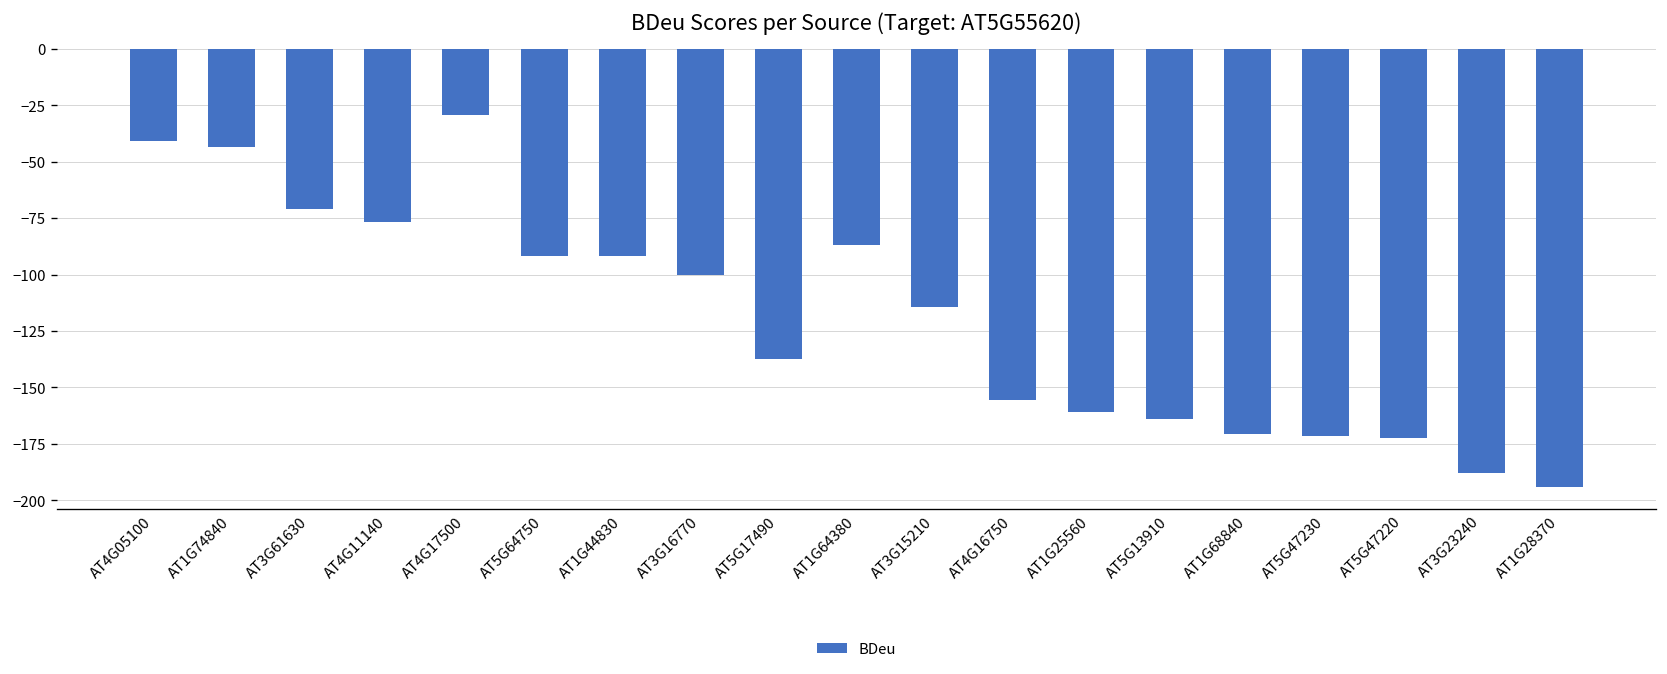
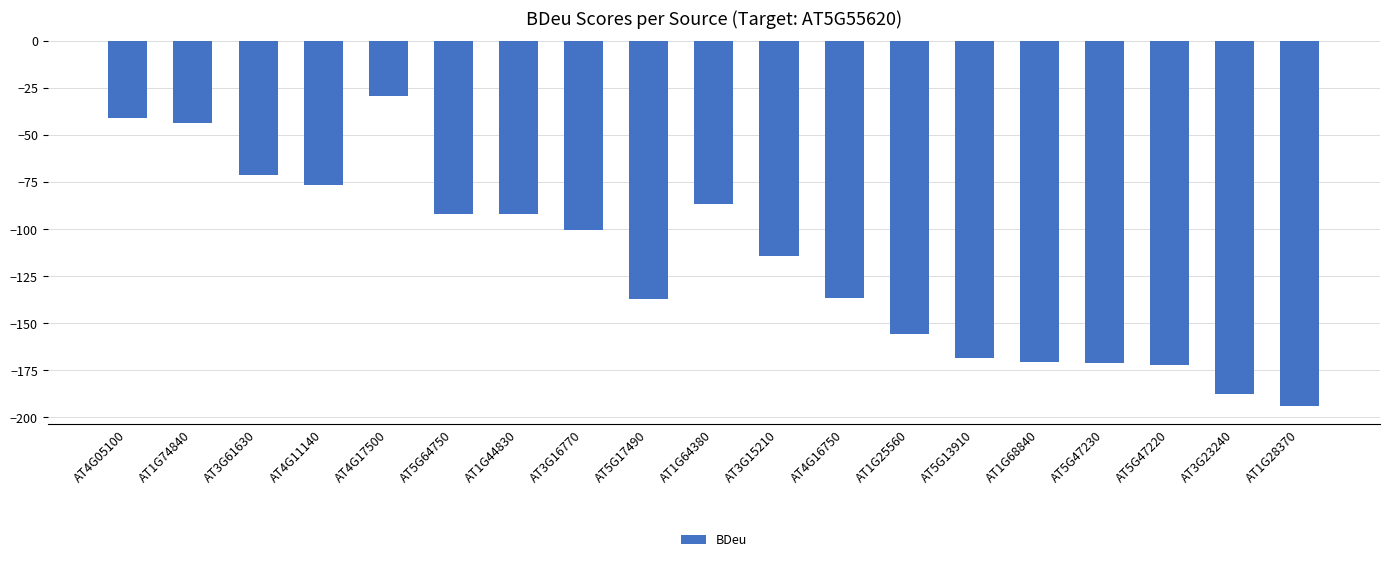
AT4G16750: -156 -> -137
AT1G25560: -161 -> -156
AT5G13910: -164 -> -168
